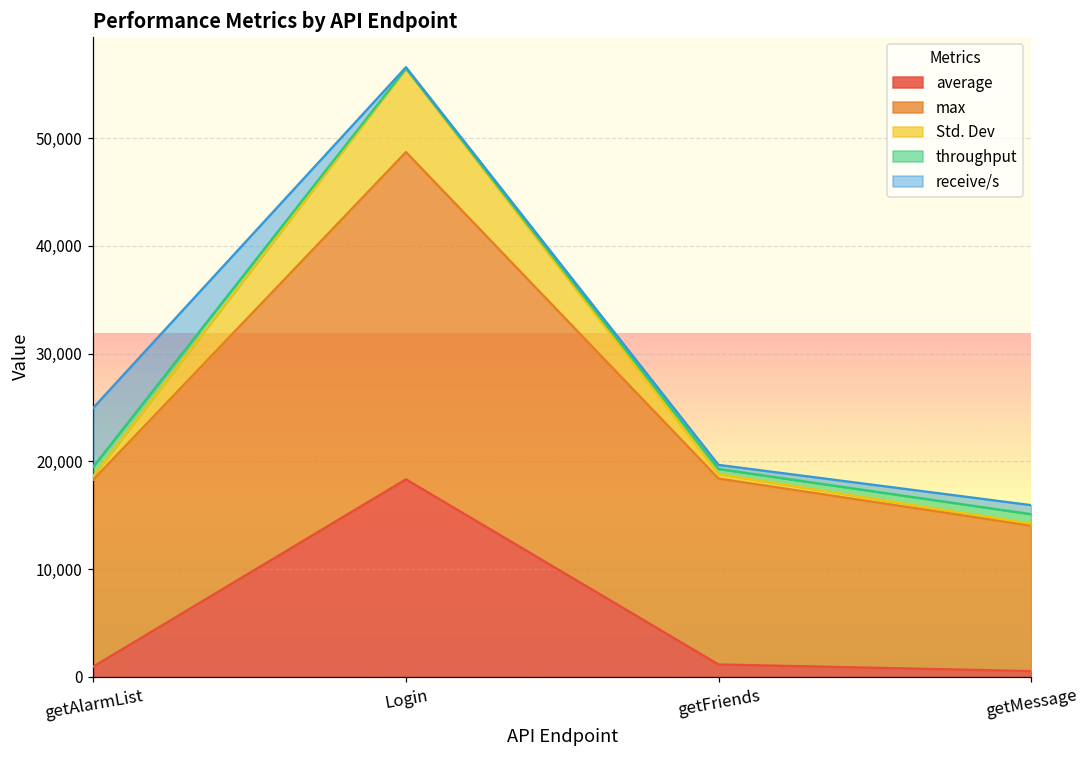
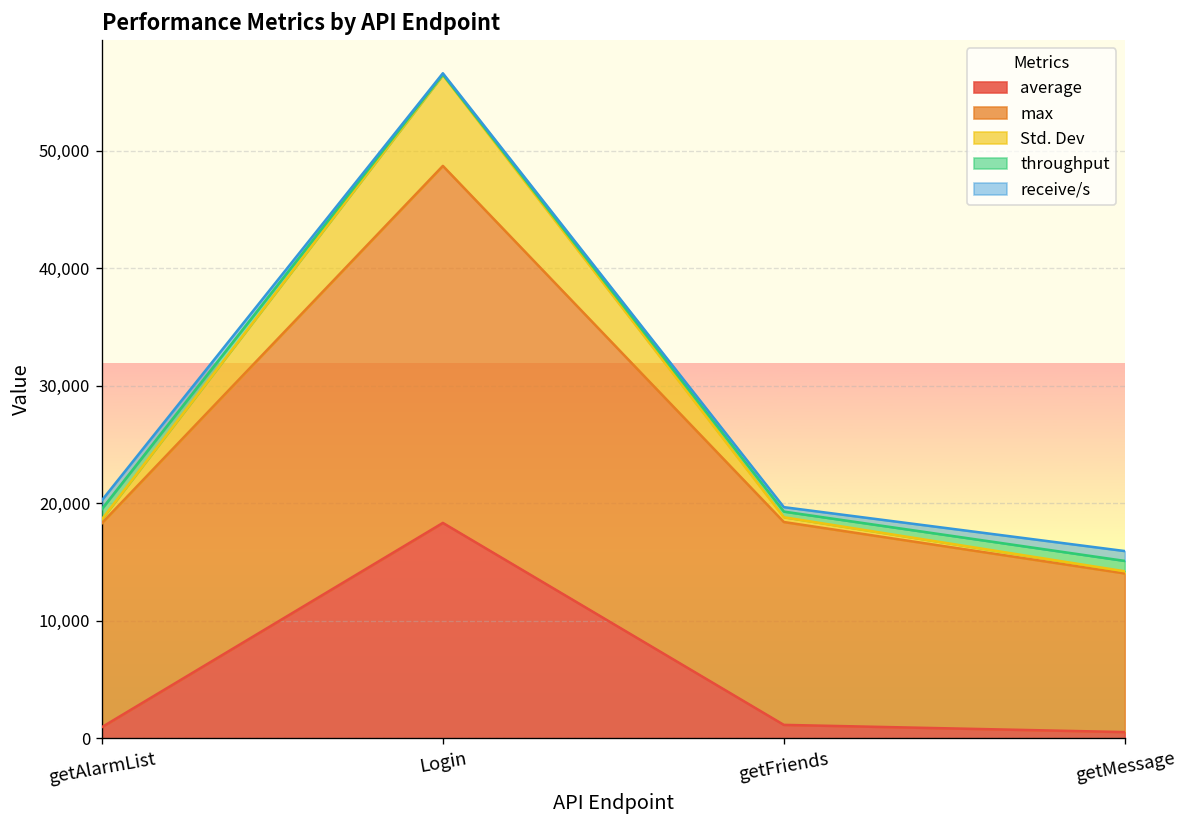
receive/s, getAlarmList: 5,000 -> 1,000
